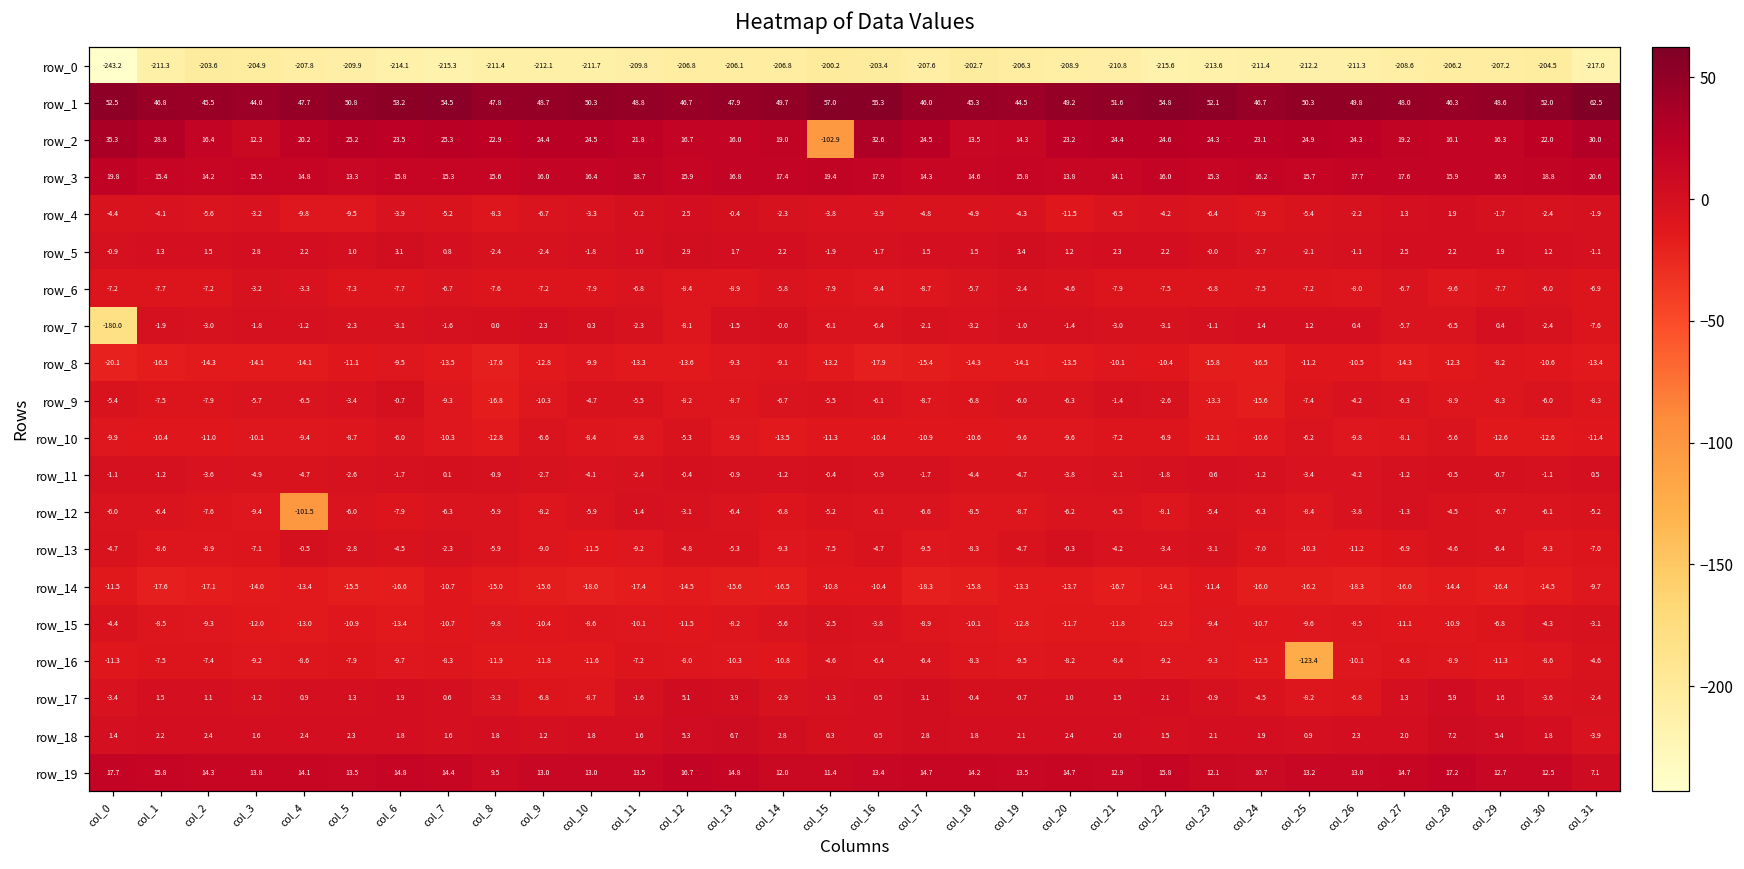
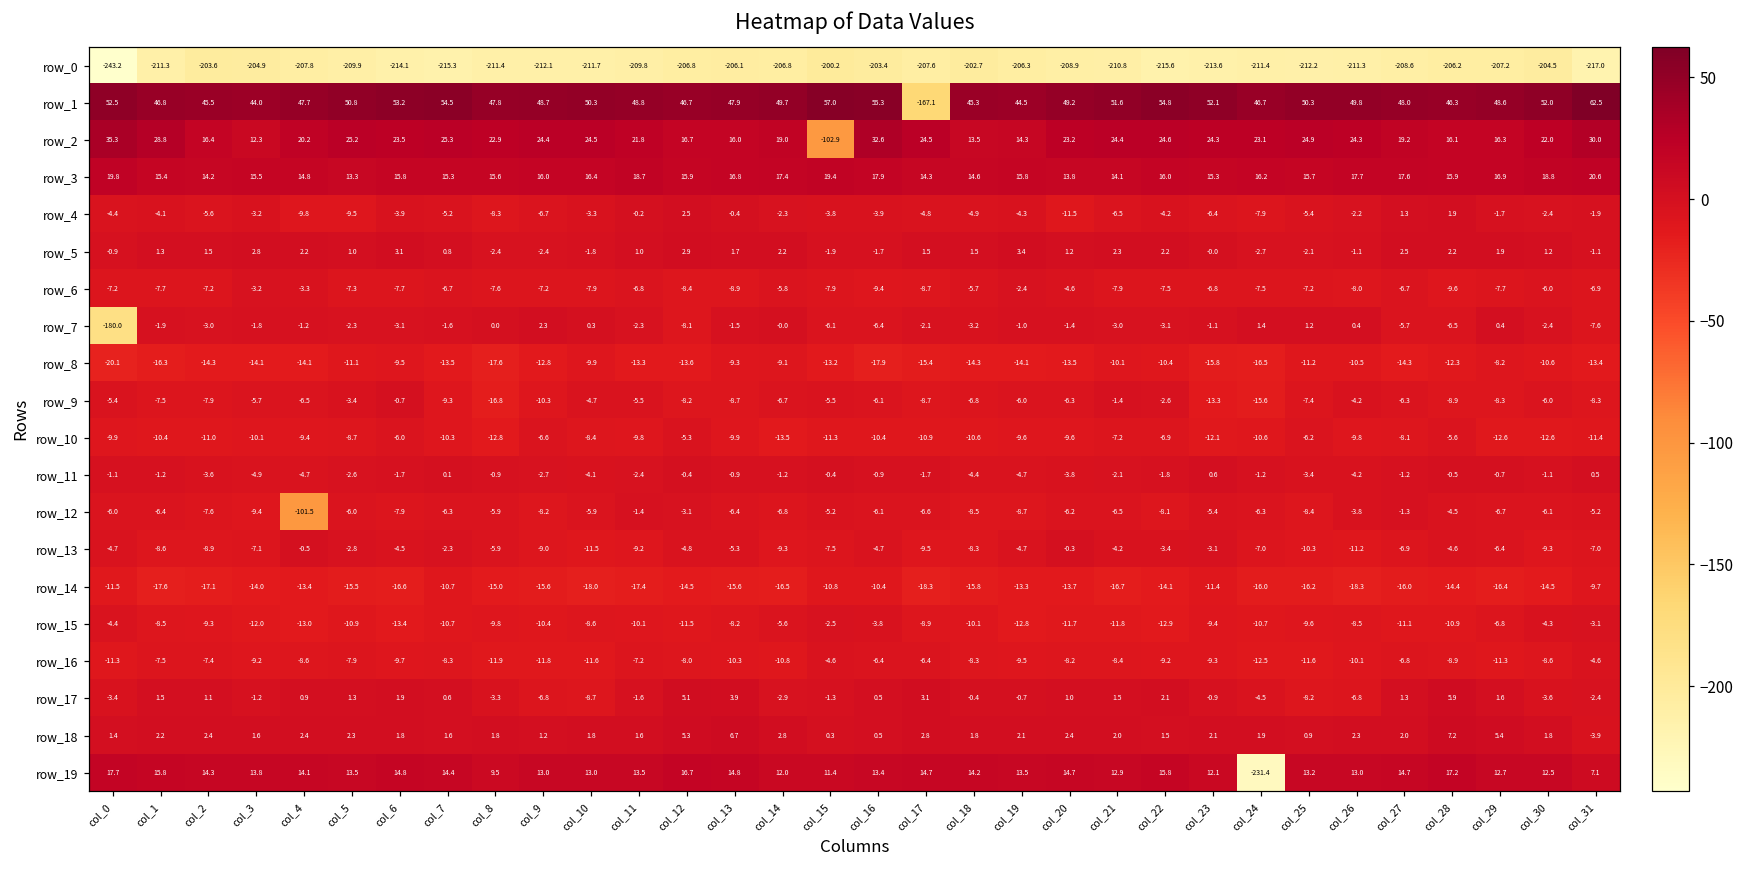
row_1, col_17: 46.0 -> -167.1
row_16, col_25: -123.4 -> -11.6
row_19, col_24: 10.7 -> -231.4
